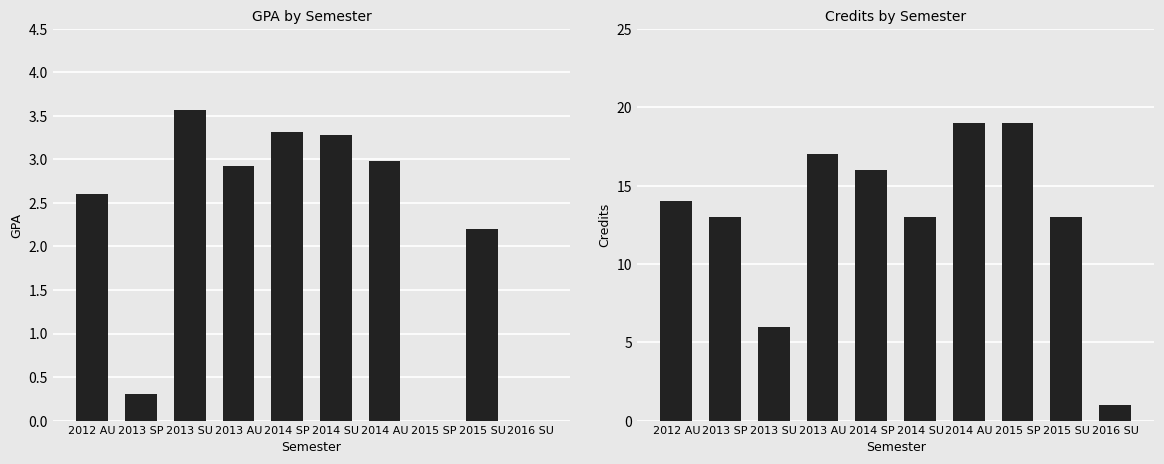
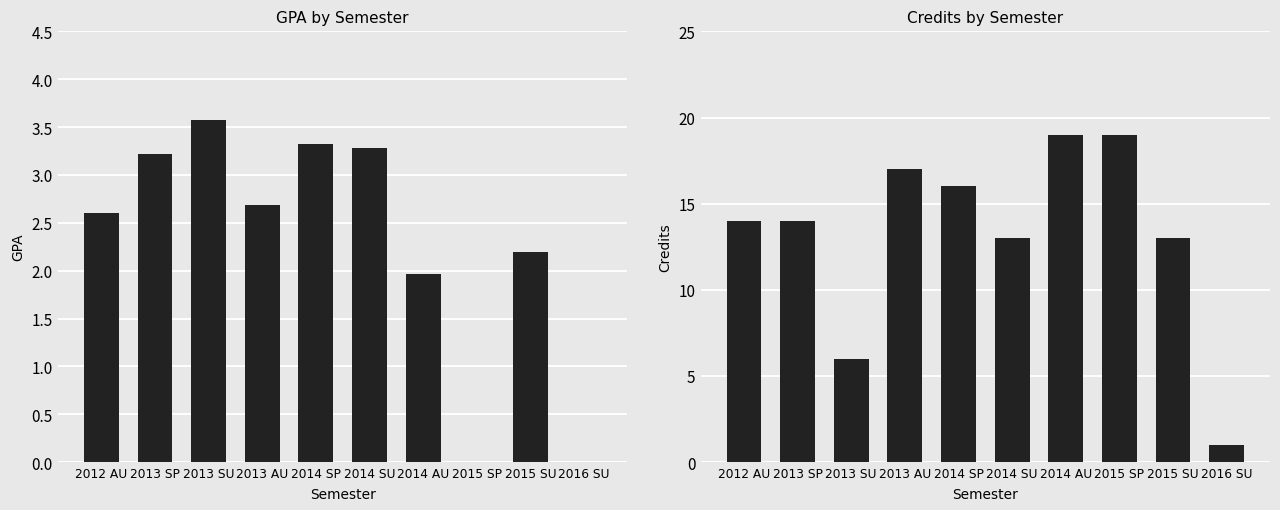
GPA by Semester, 2013 SP: 0.3 -> 3.2
GPA by Semester, 2013 AU: 2.9 -> 2.7
GPA by Semester, 2014 AU: 3.0 -> 2.0
Credits by Semester, 2013 SP: 13 -> 14
